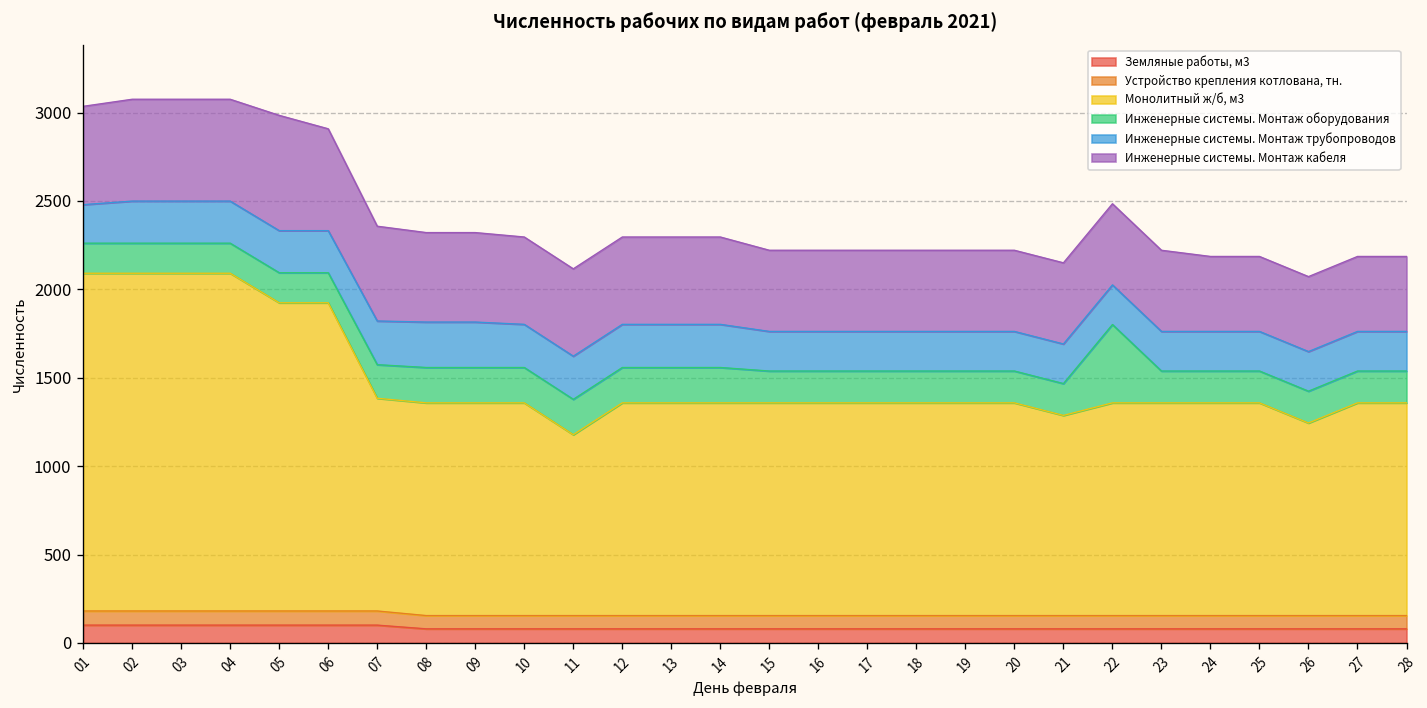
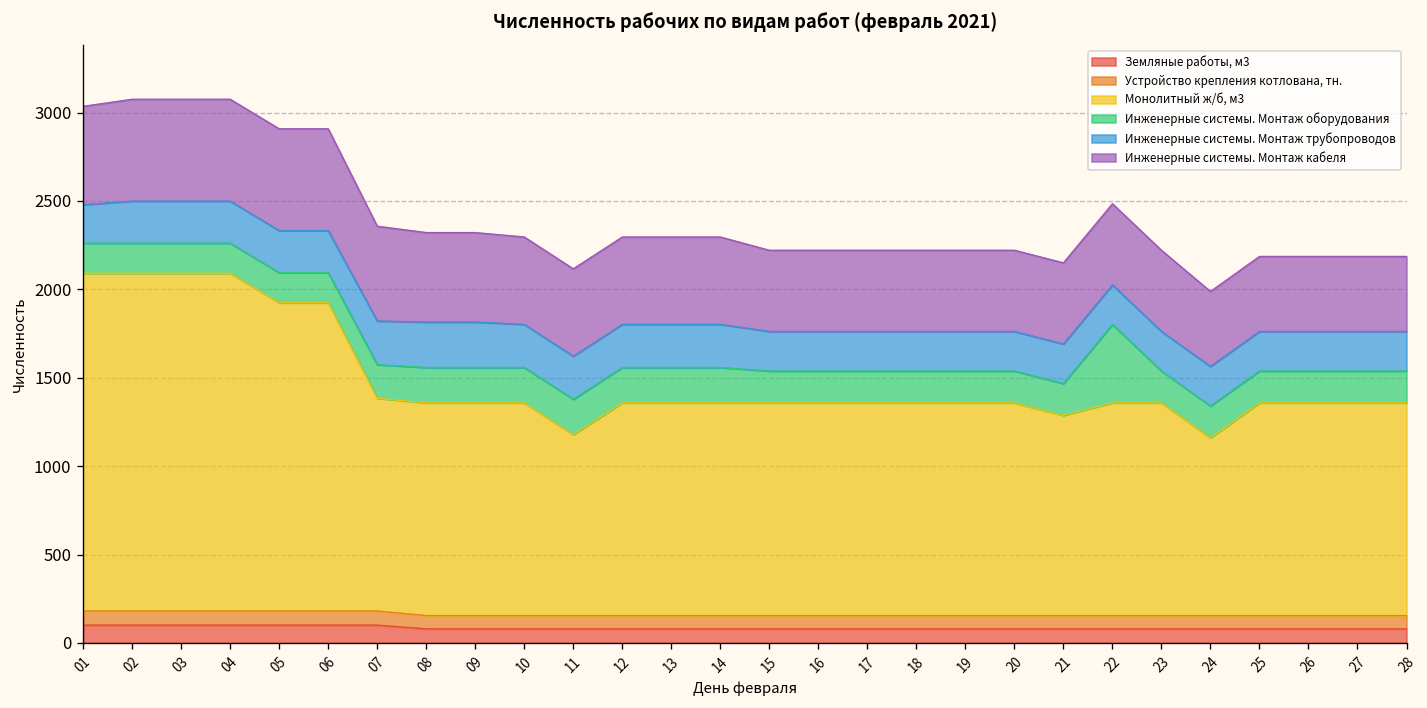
Инженерные системы. Монтаж кабеля, 05: 650 -> 580
Монолитный ж/б, м3, 24: 1200 -> 1010
Монолитный ж/б, м3, 26: 1090 -> 1200
